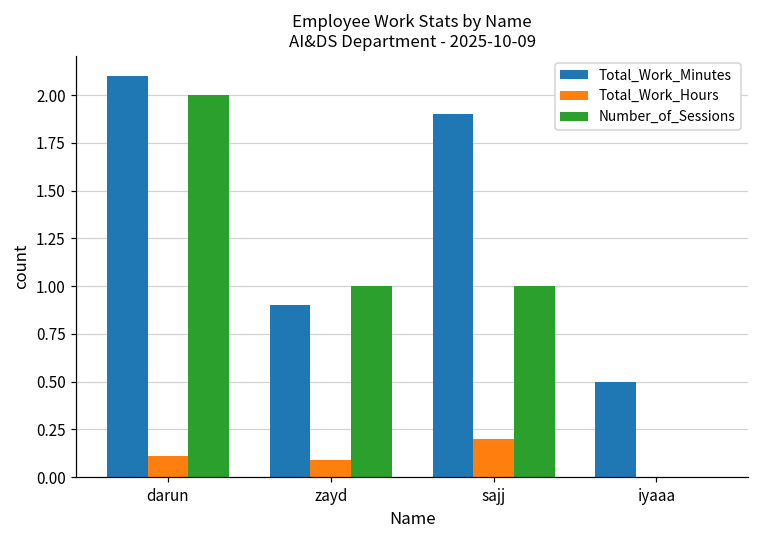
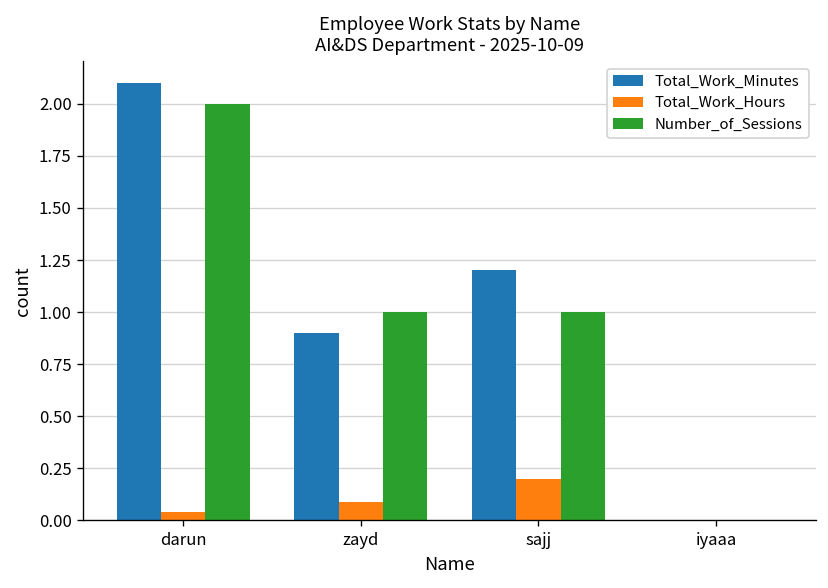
Total_Work_Hours, darun: 0.11 -> 0.04
Total_Work_Minutes, sajj: 1.9 -> 1.2
Total_Work_Minutes, iyaaa: 0.5 -> 0.0
